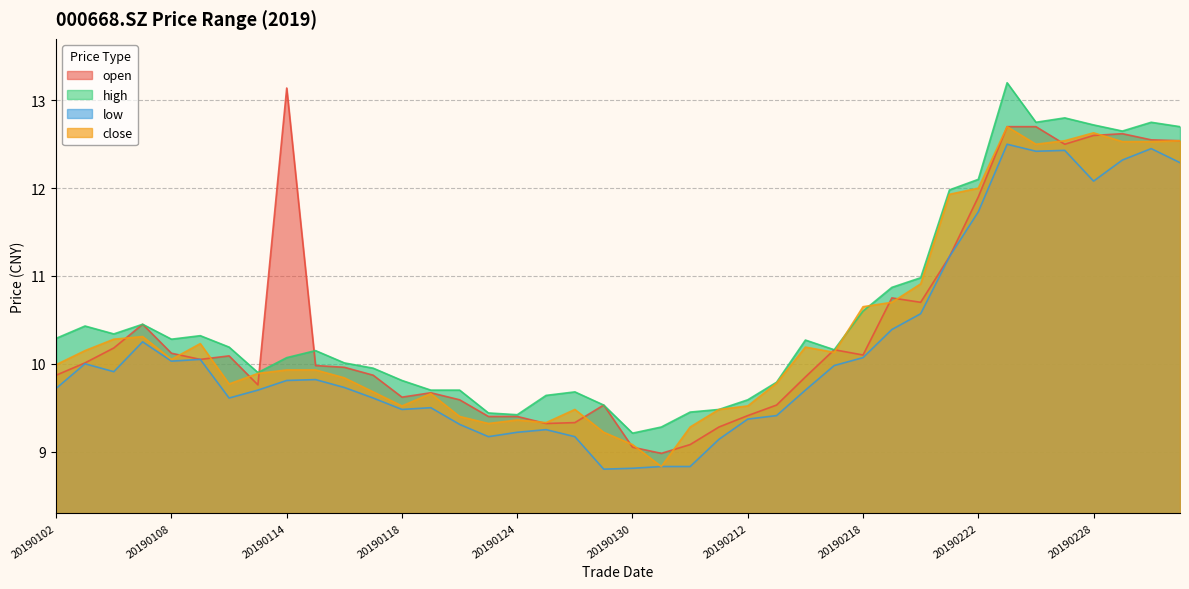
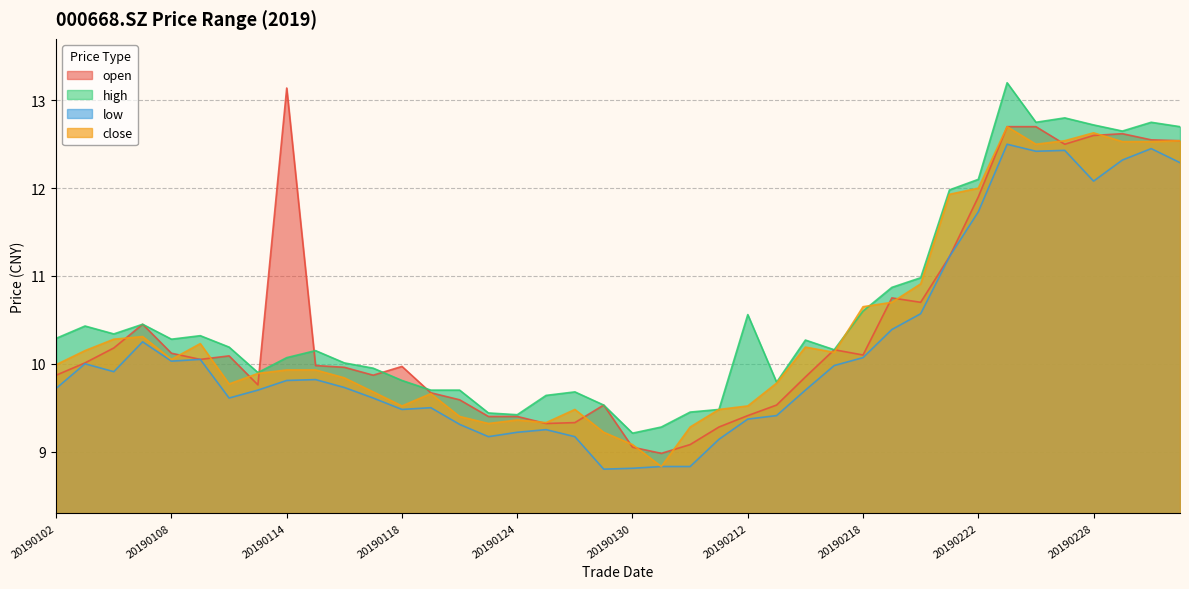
open, 20190118: 9.6 -> 10.0
high, 20190212: 9.6 -> 10.6
